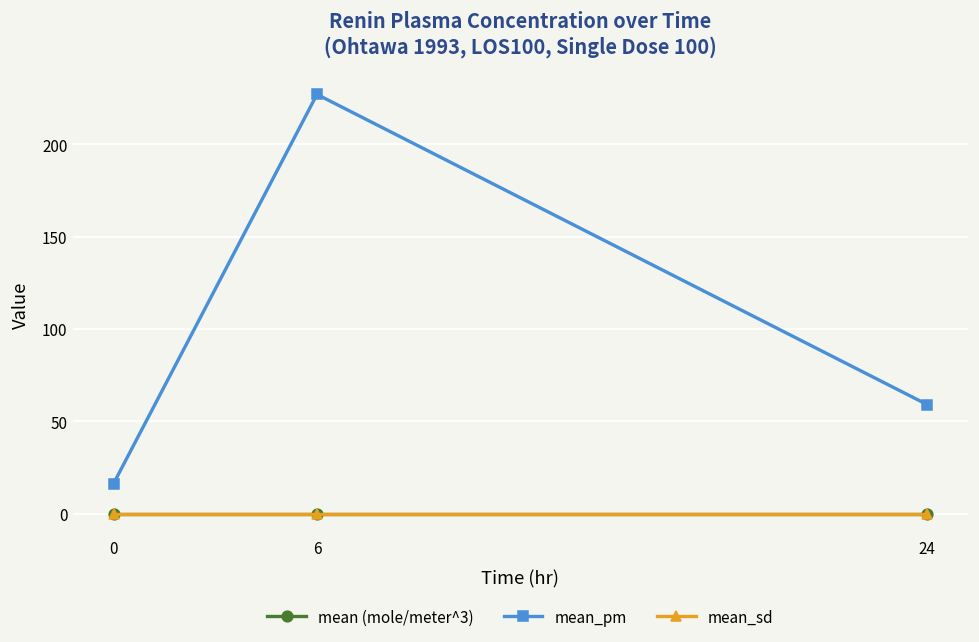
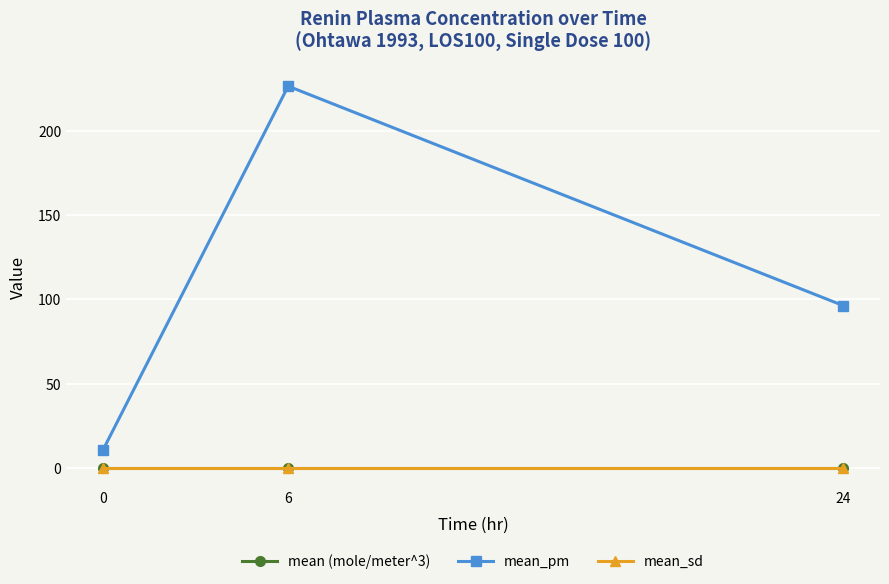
mean_pm, 0: 16 -> 11
mean_pm, 24: 59 -> 96
